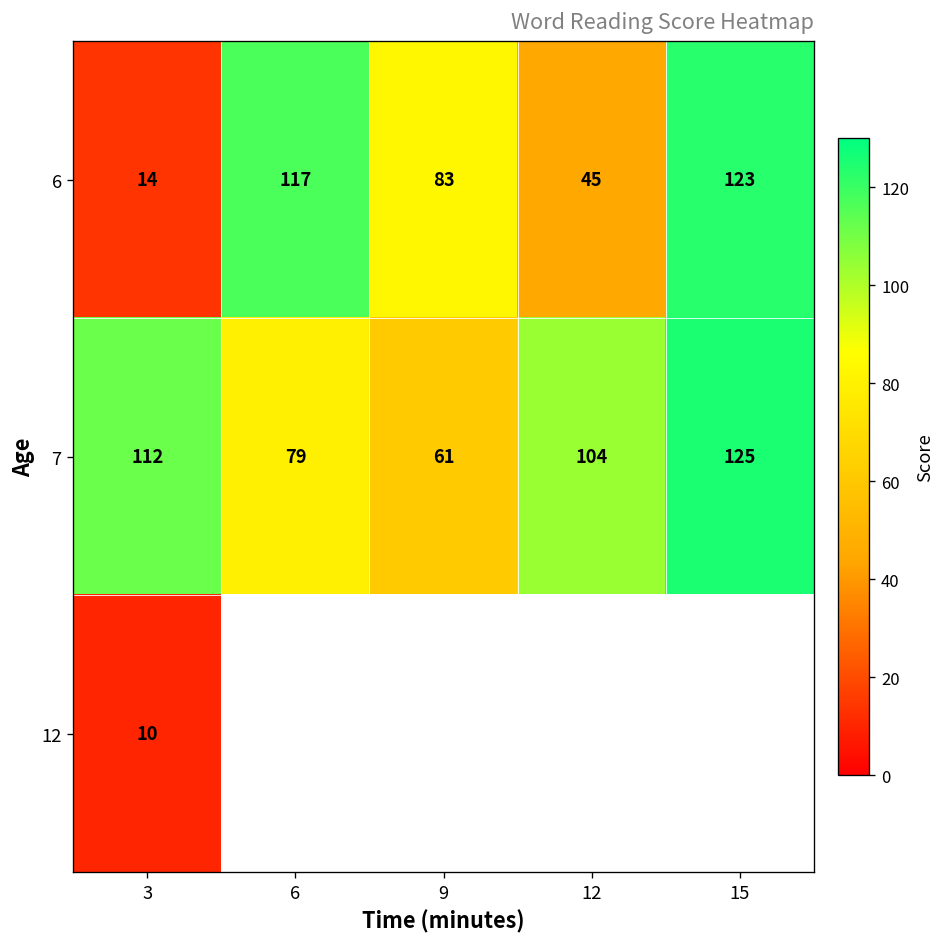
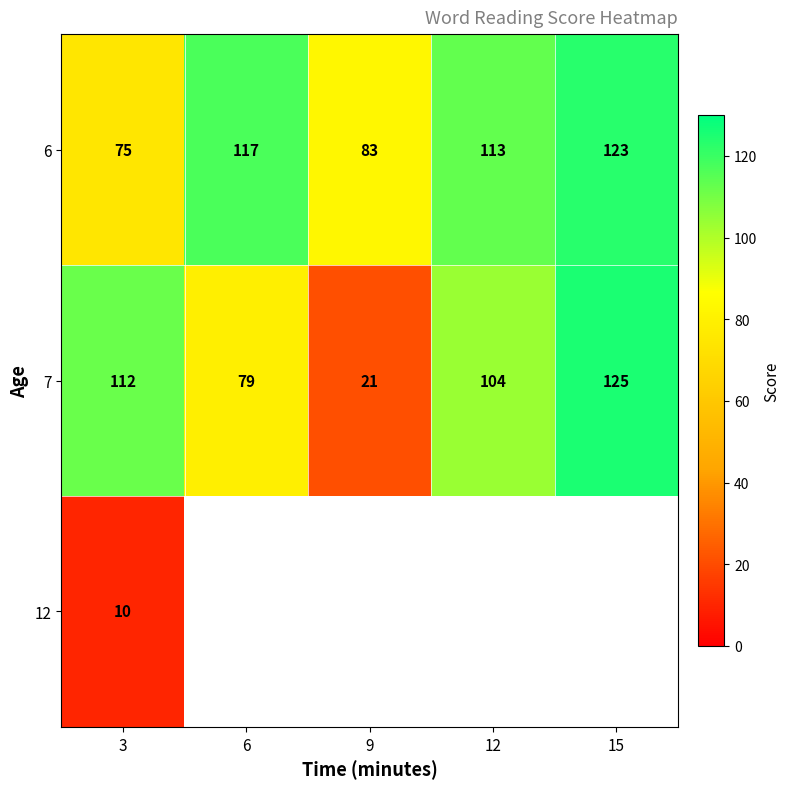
6, 3: 14 -> 75
6, 12: 45 -> 113
7, 9: 61 -> 21
